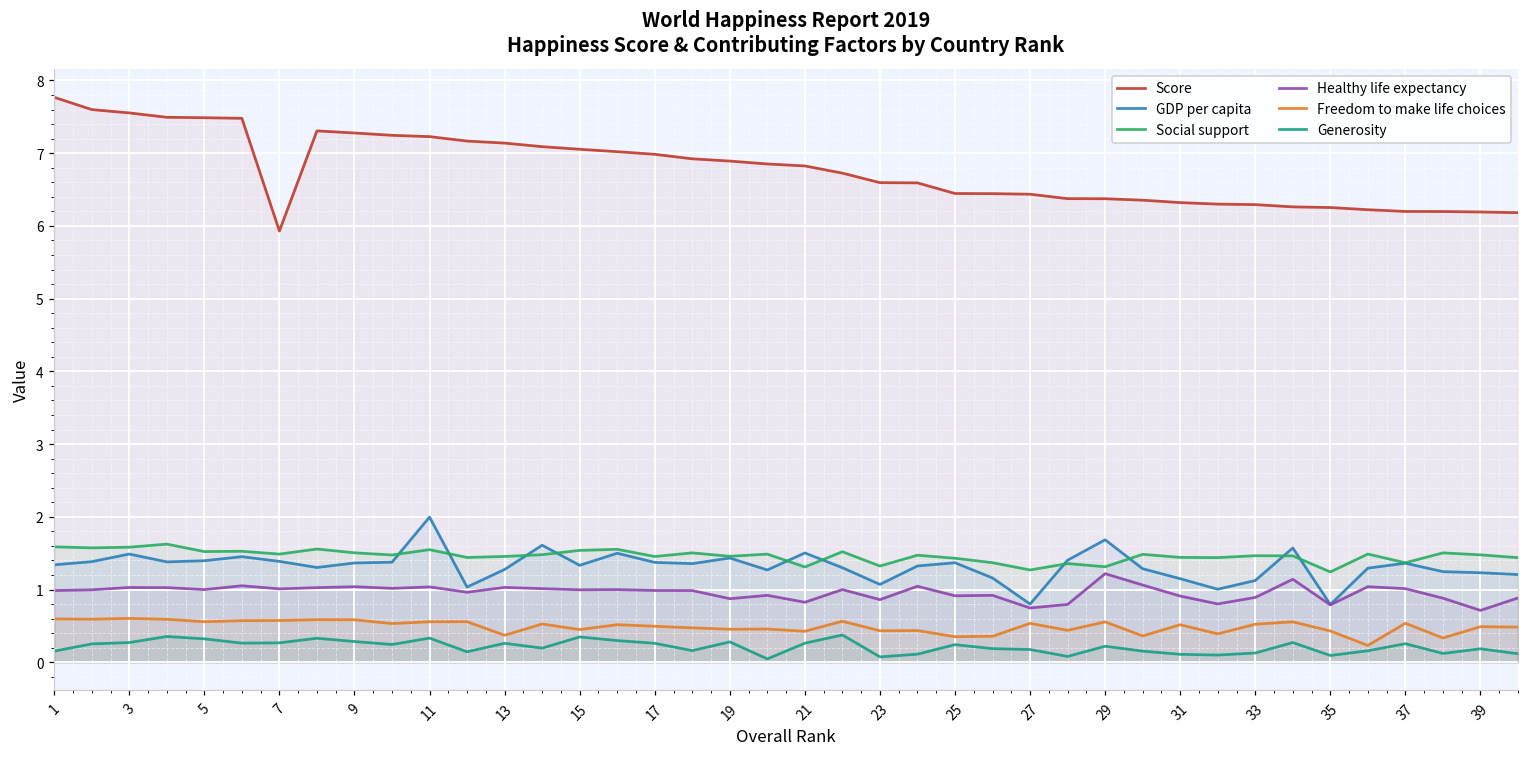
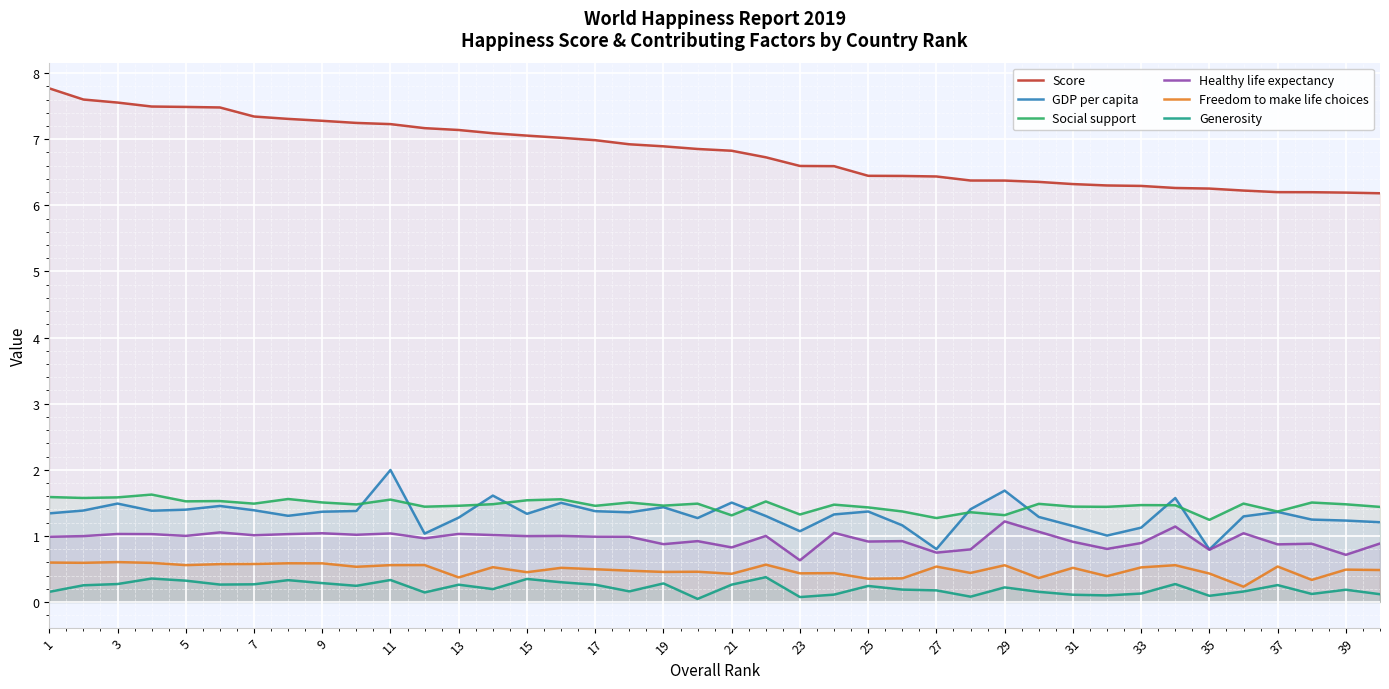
Score, 7: 5.9 -> 7.3
Healthy life expectancy, 23: 0.9 -> 0.6
Healthy life expectancy, 37: 1.0 -> 0.9
